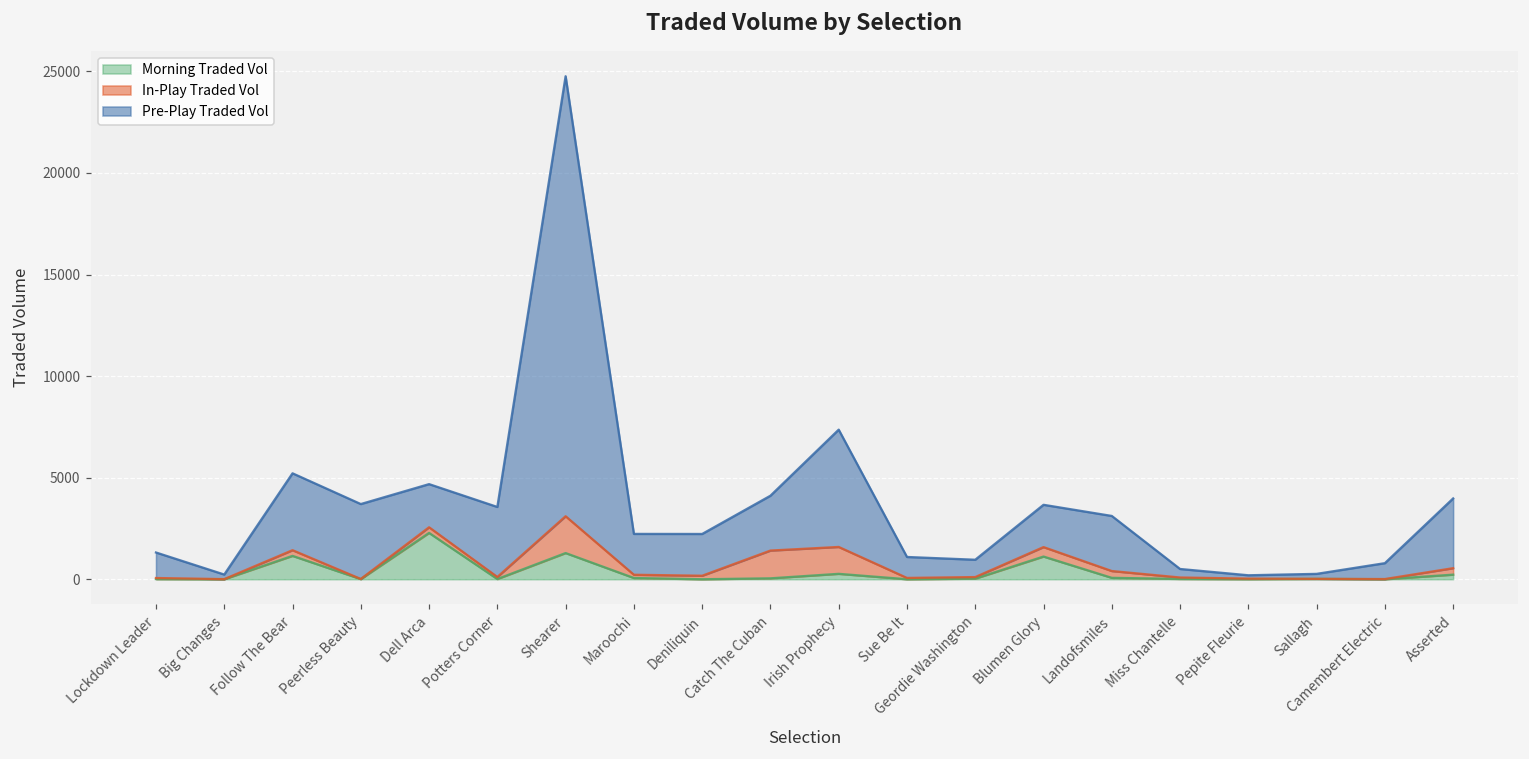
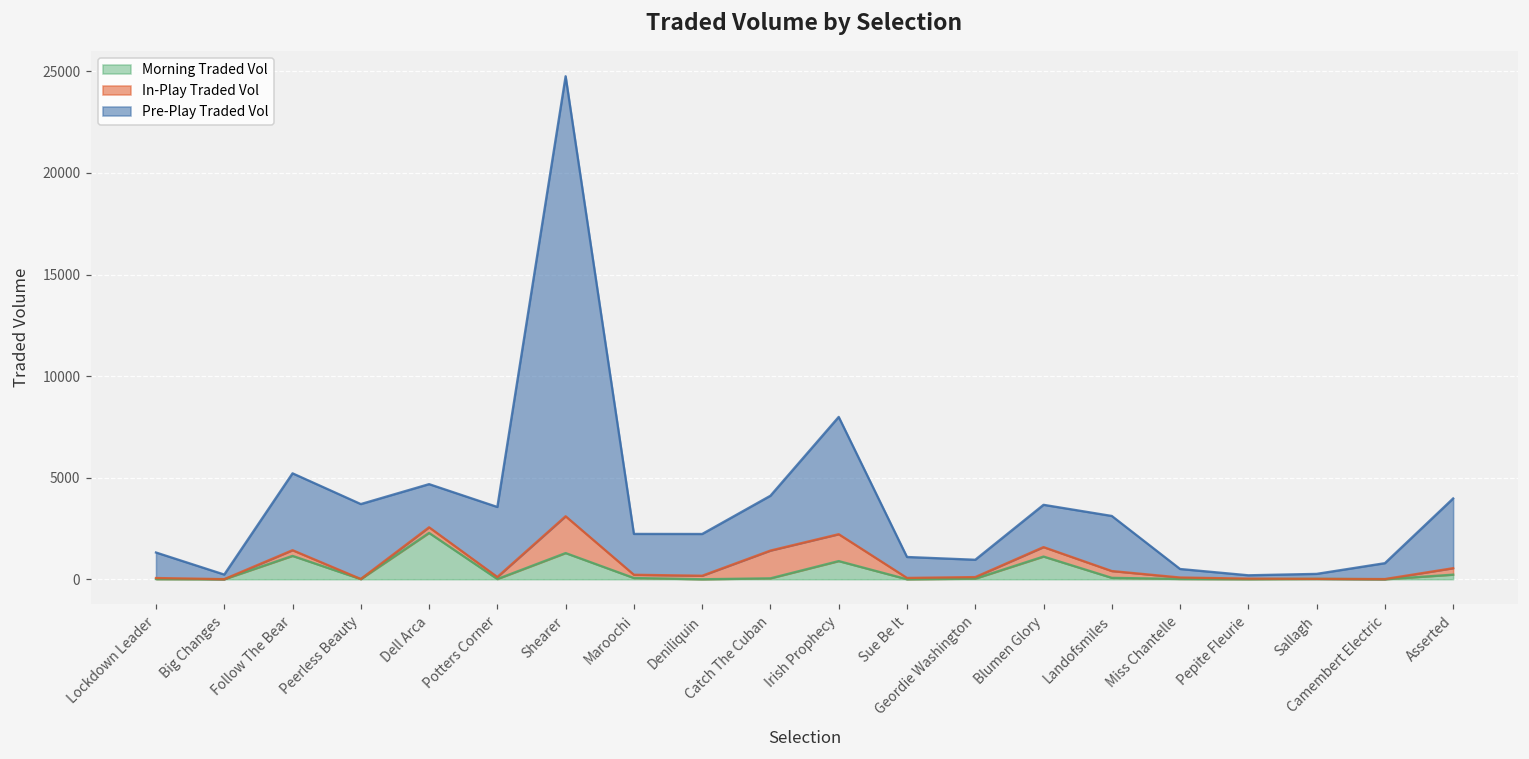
Morning Traded Vol, Irish Prophecy: 300 -> 900
